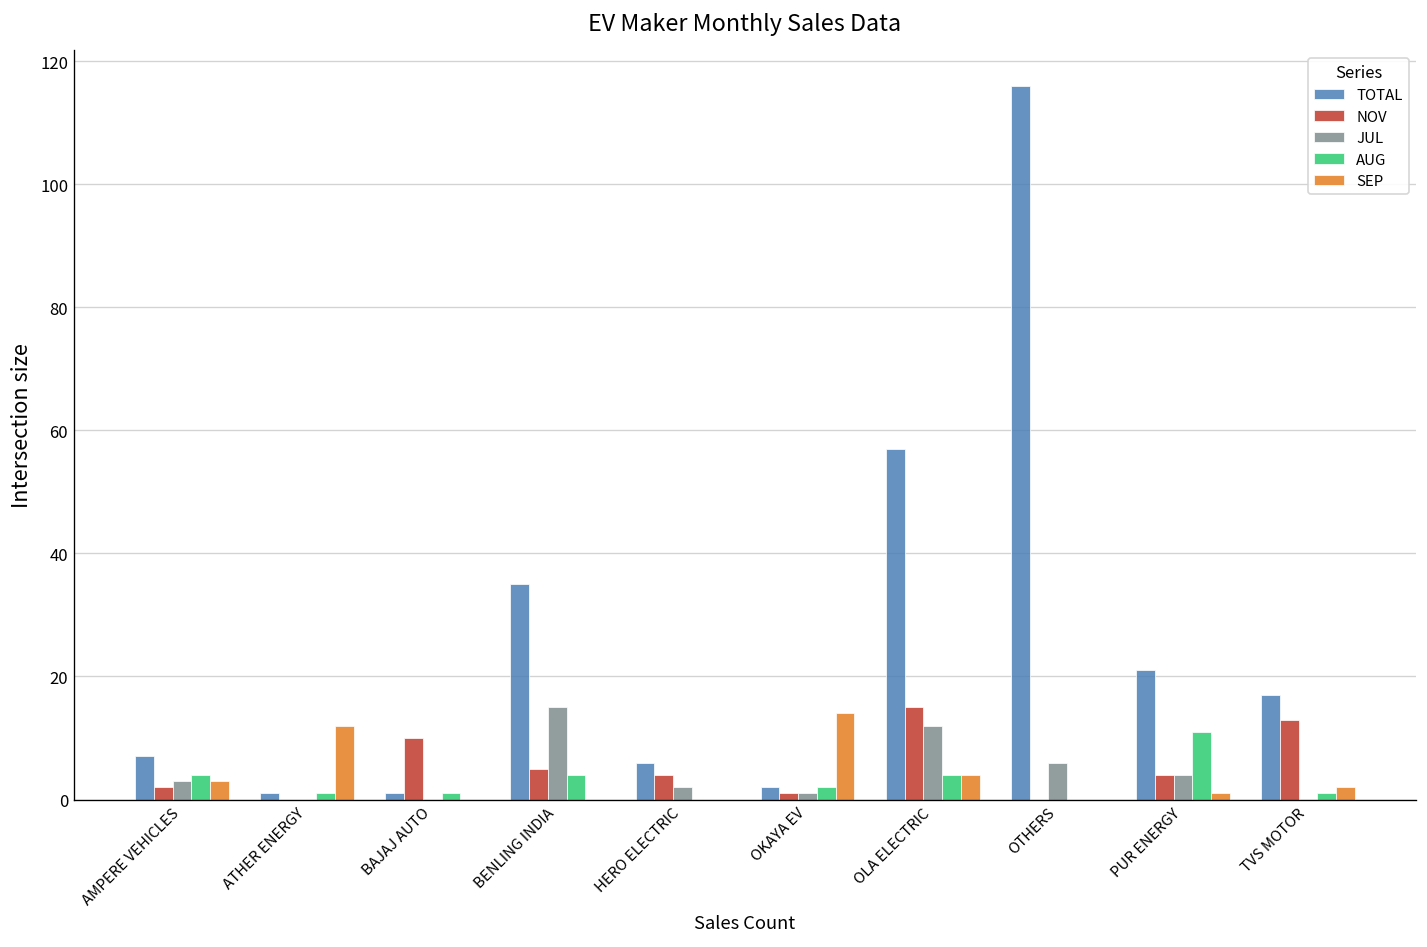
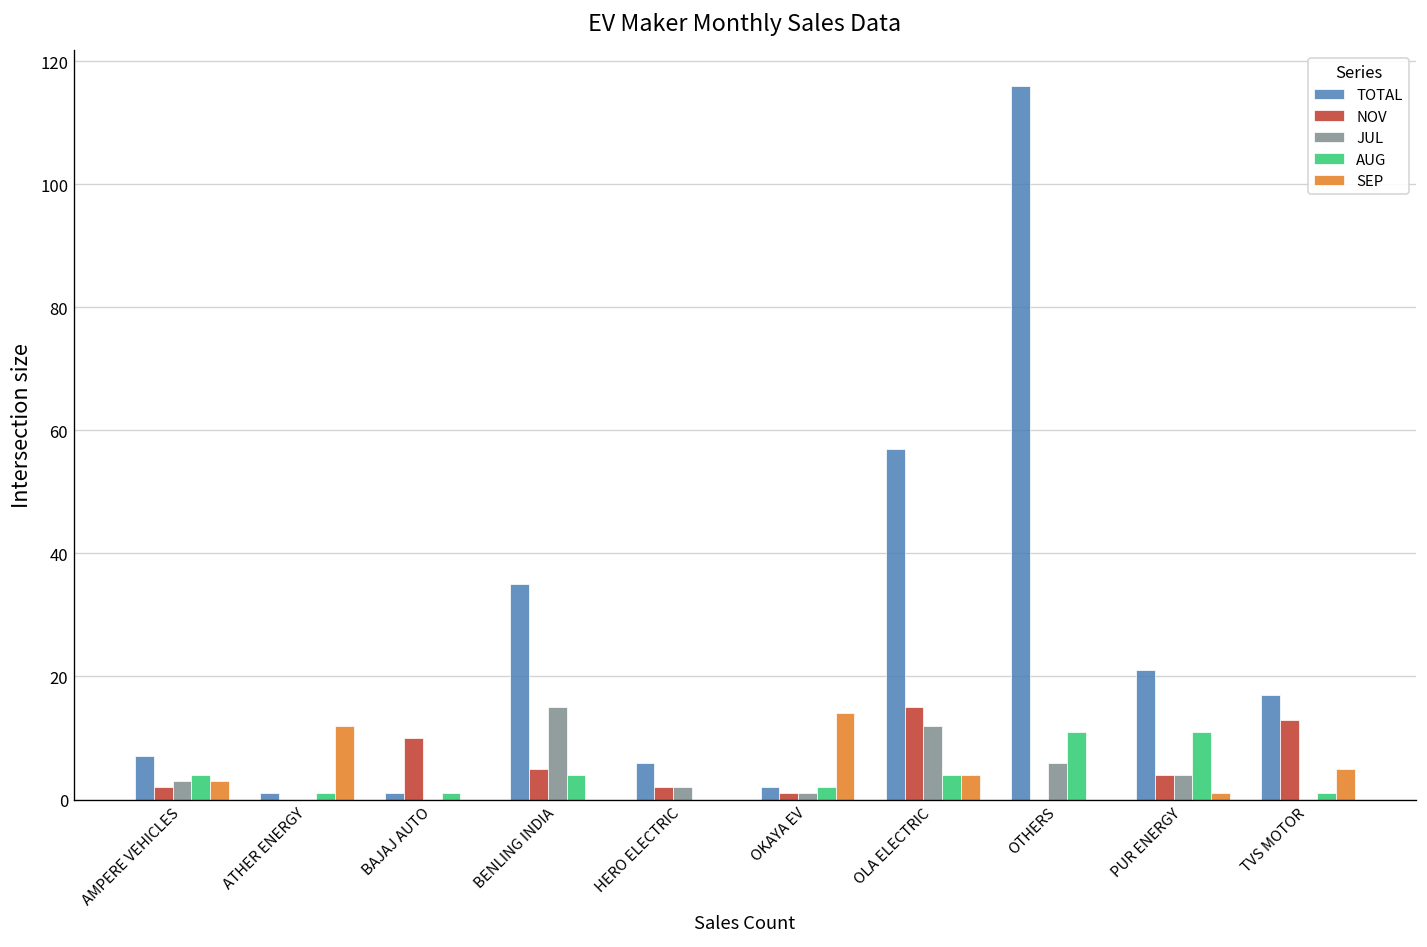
NOV, HERO ELECTRIC: 4 -> 2
AUG, OTHERS: 0 -> 11
SEP, TVS MOTOR: 2 -> 5
